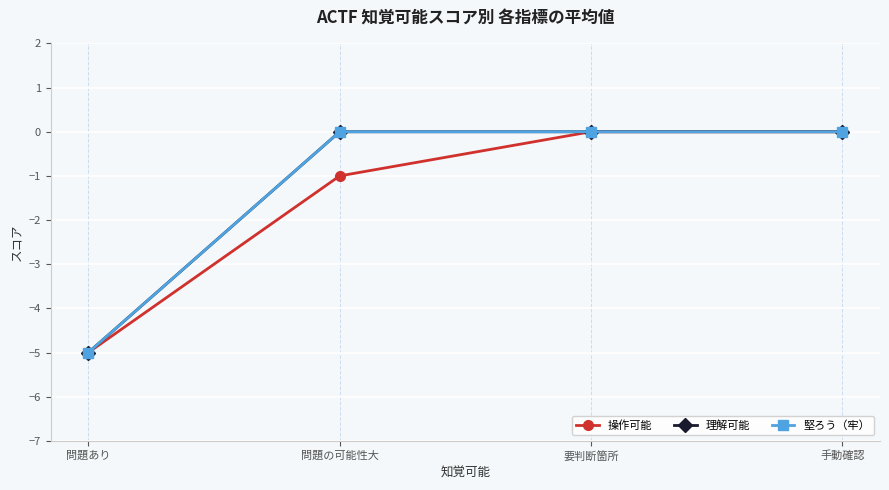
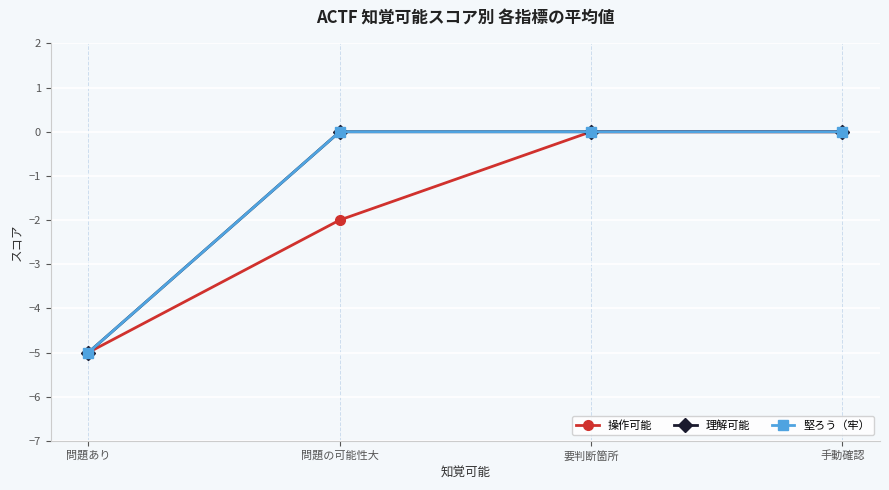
操作可能, 問題の可能性大: -1 -> -2
